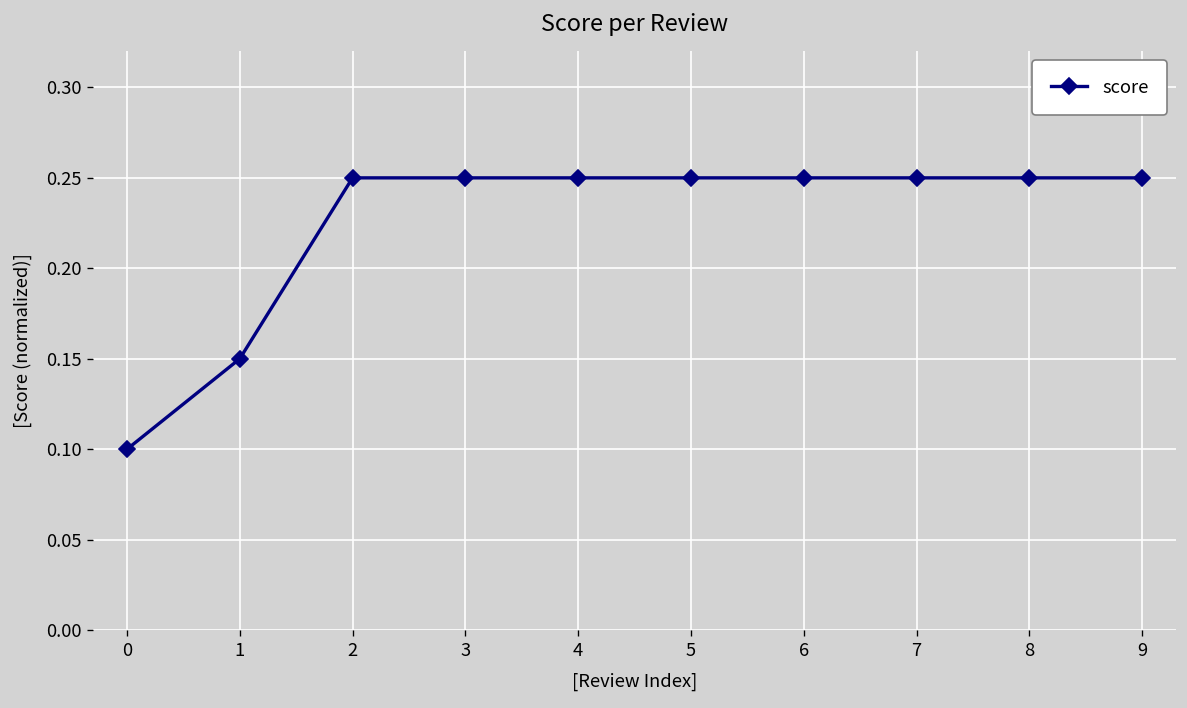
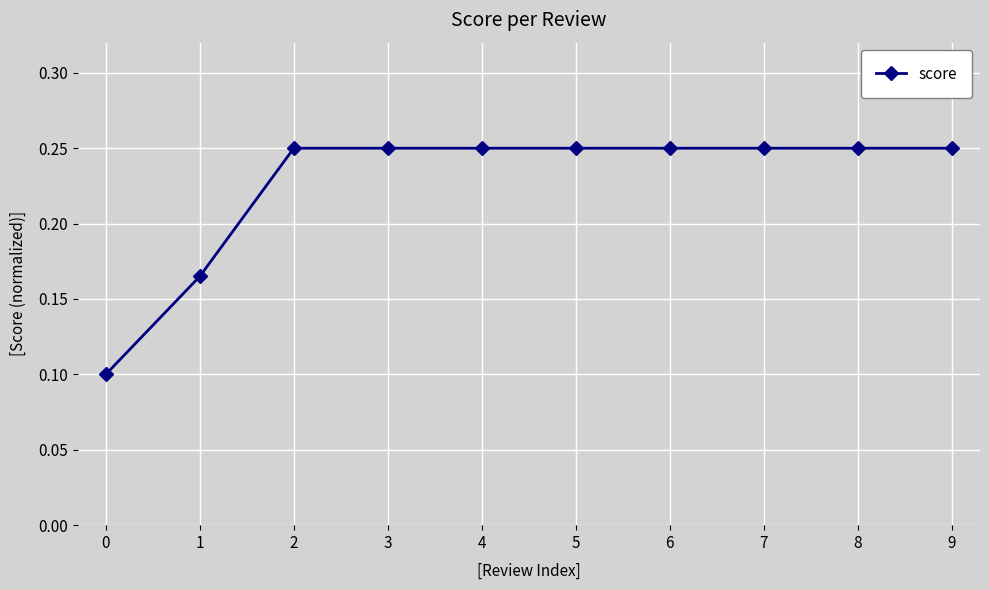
1: 0.150 -> 0.165
